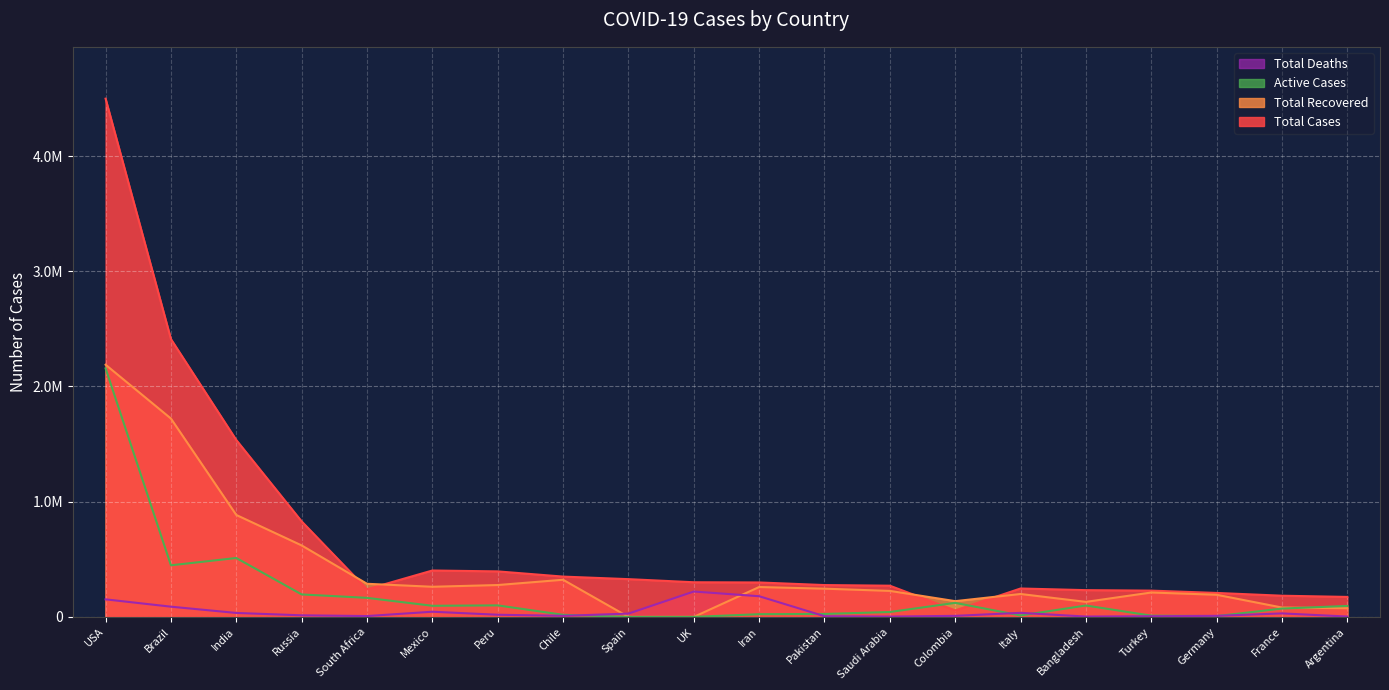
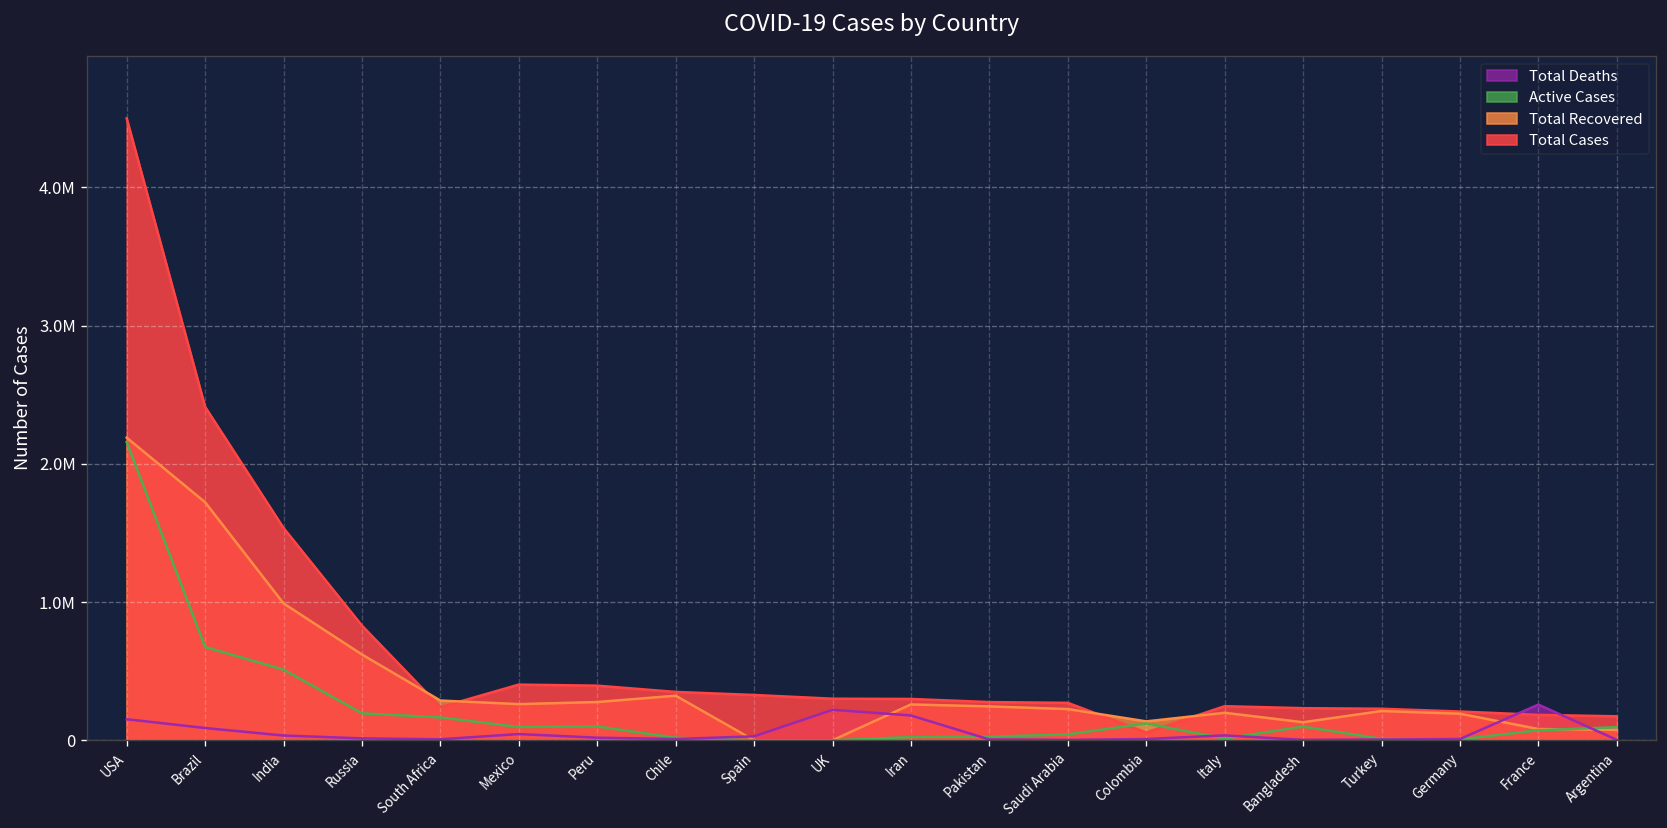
Active Cases, Brazil: 450000 -> 670000
Total Recovered, India: 880000 -> 990000
Total Deaths, France: 30000 -> 260000
